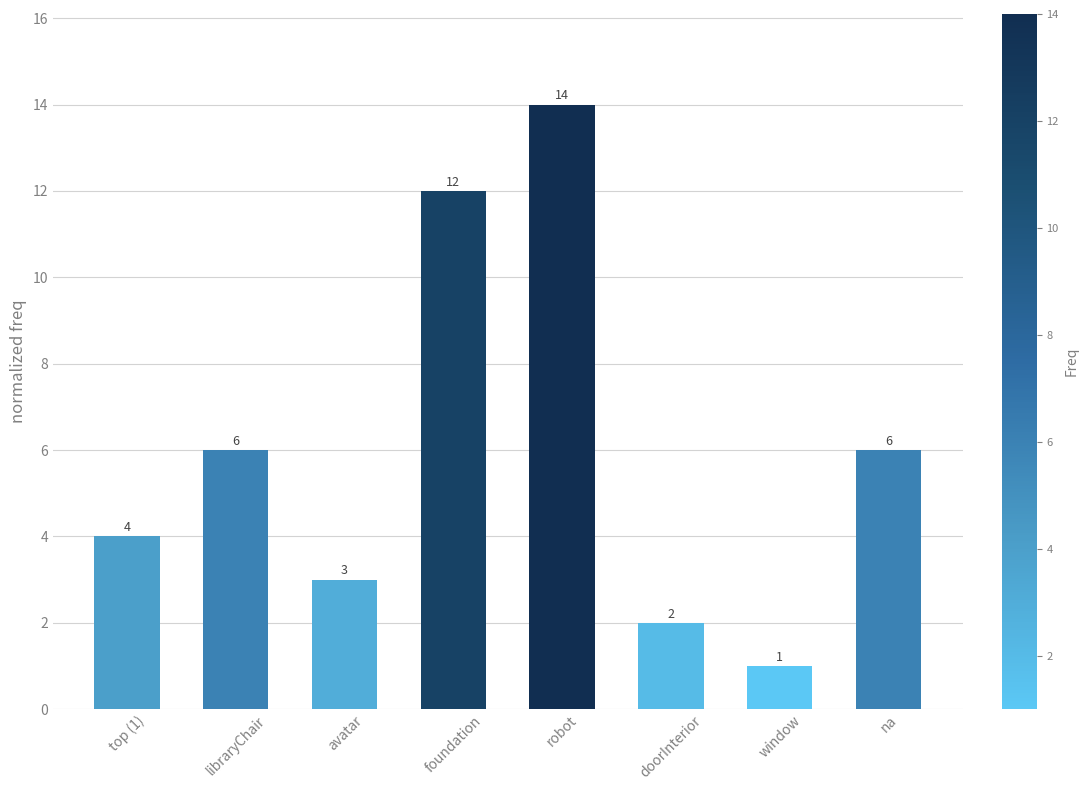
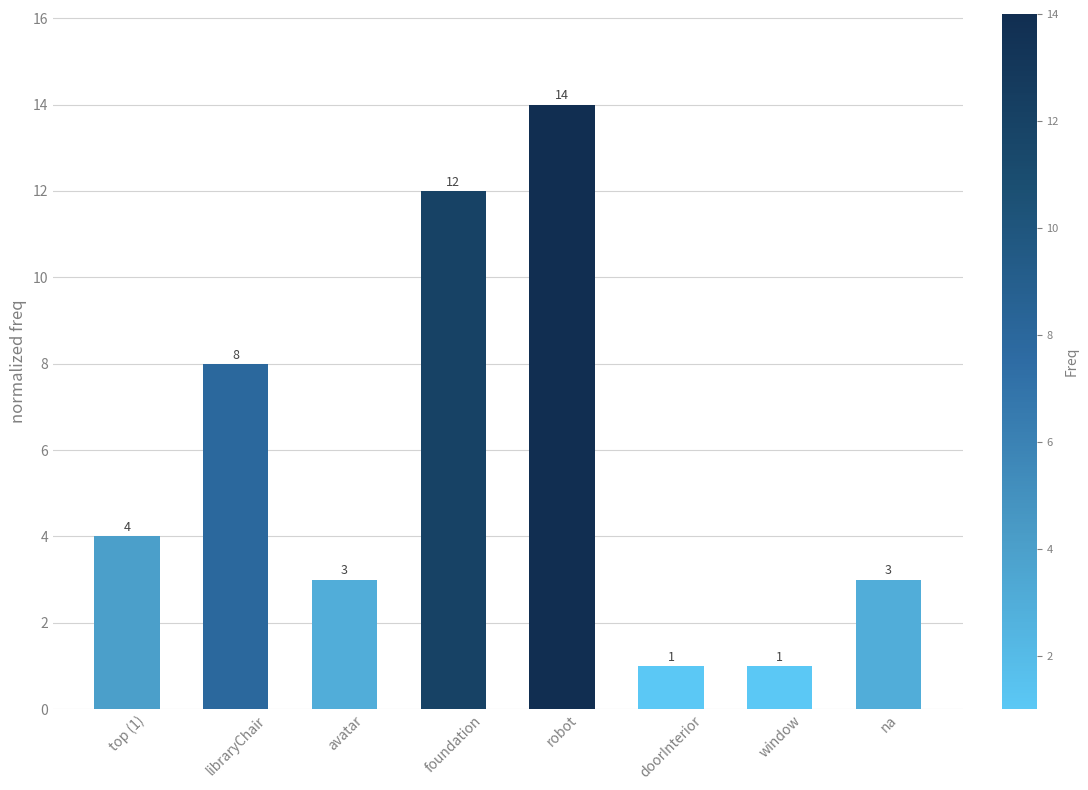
libraryChair: 6 -> 8
doorInterior: 2 -> 1
na: 6 -> 3
